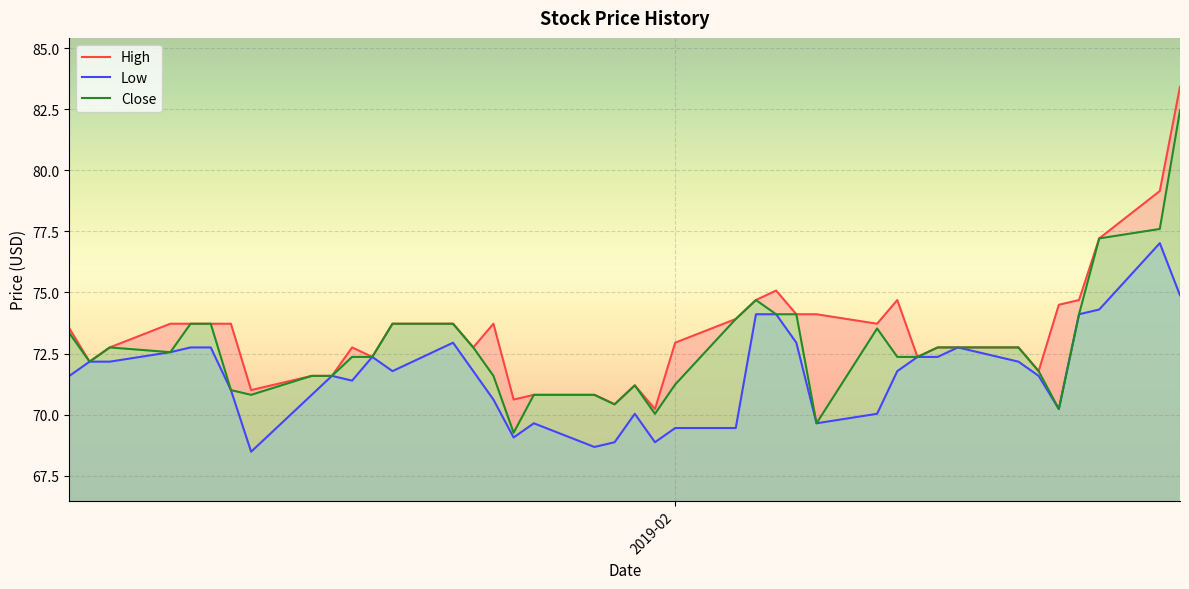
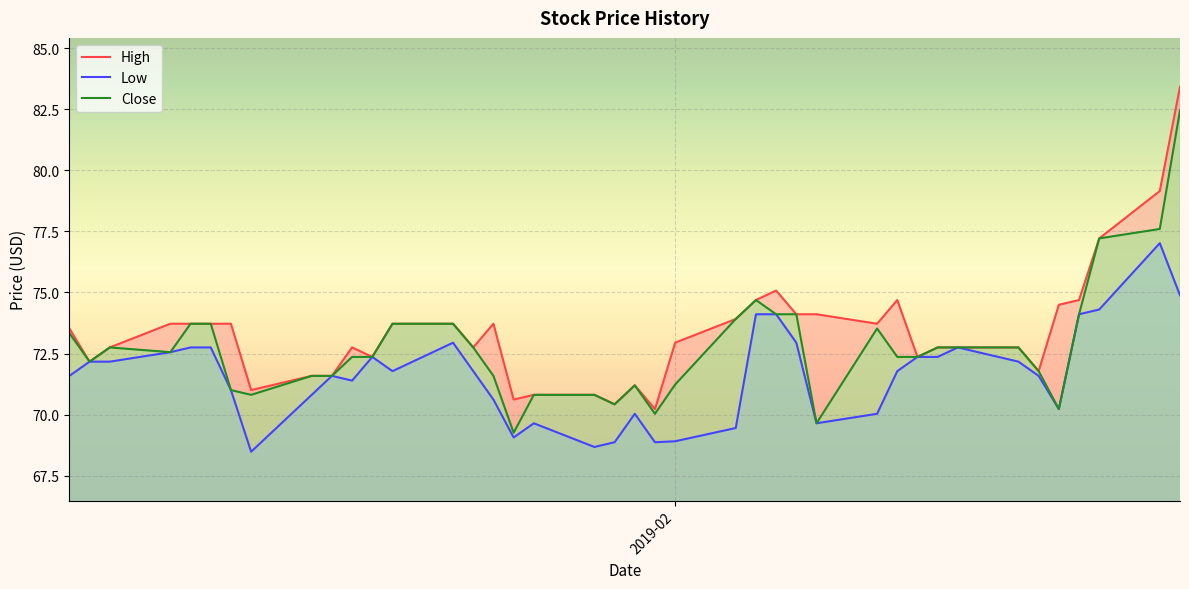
Low, 2019-02: 69.5 -> 68.9
